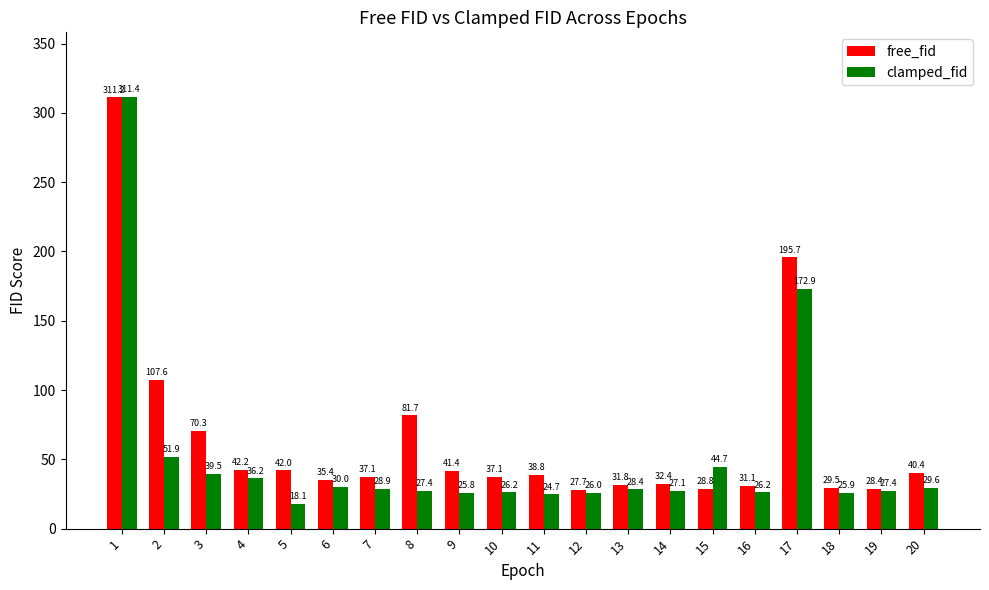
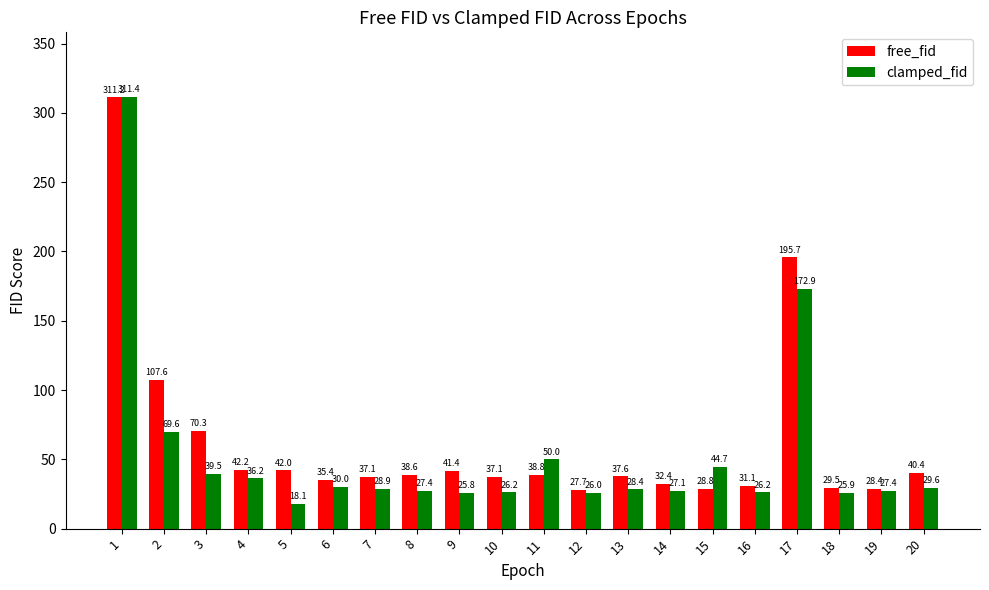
clamped_fid, 2: 51.9 -> 69.6
free_fid, 8: 81.7 -> 38.6
clamped_fid, 11: 24.7 -> 50.0
free_fid, 13: 31.8 -> 37.6
